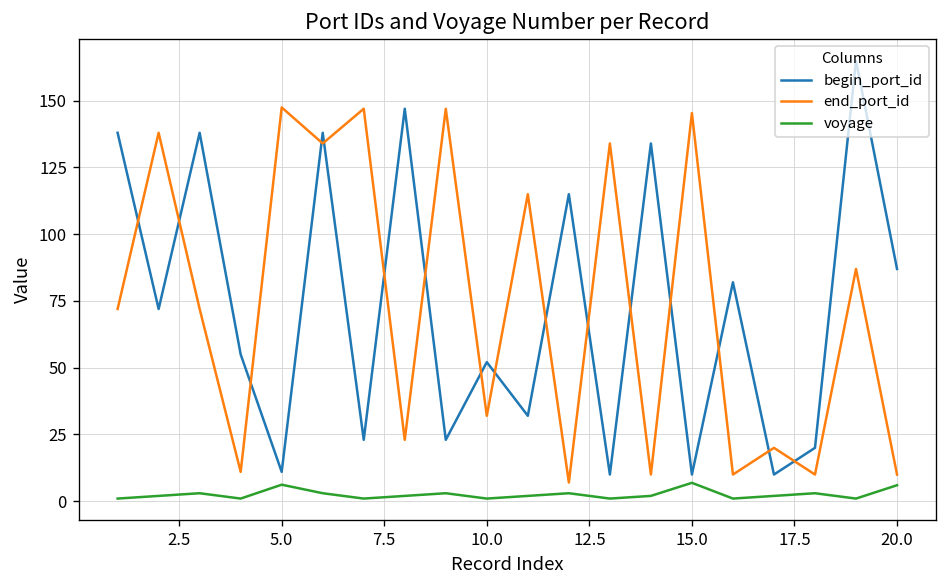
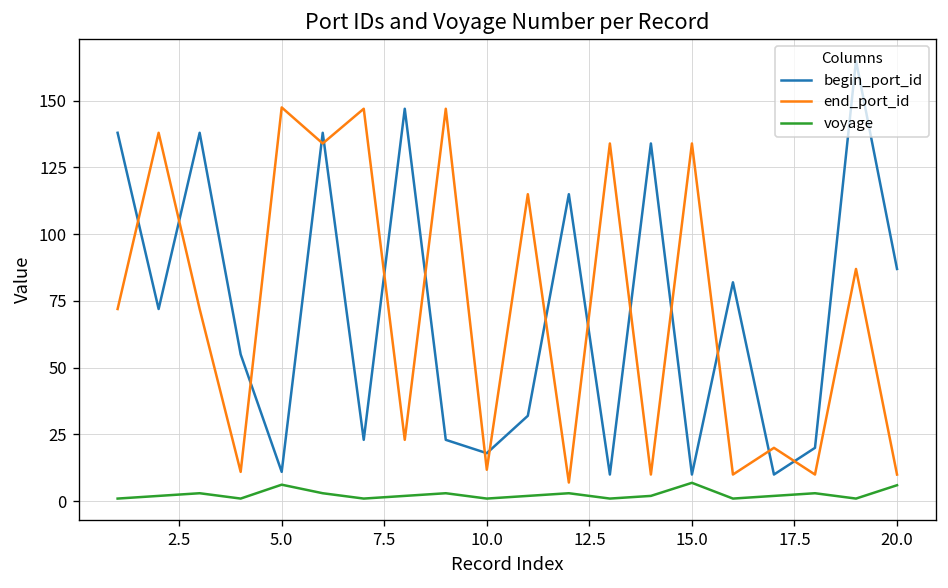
begin_port_id, 10.0: 52 -> 18
end_port_id, 10.0: 32 -> 12
end_port_id, 15.0: 145 -> 134
